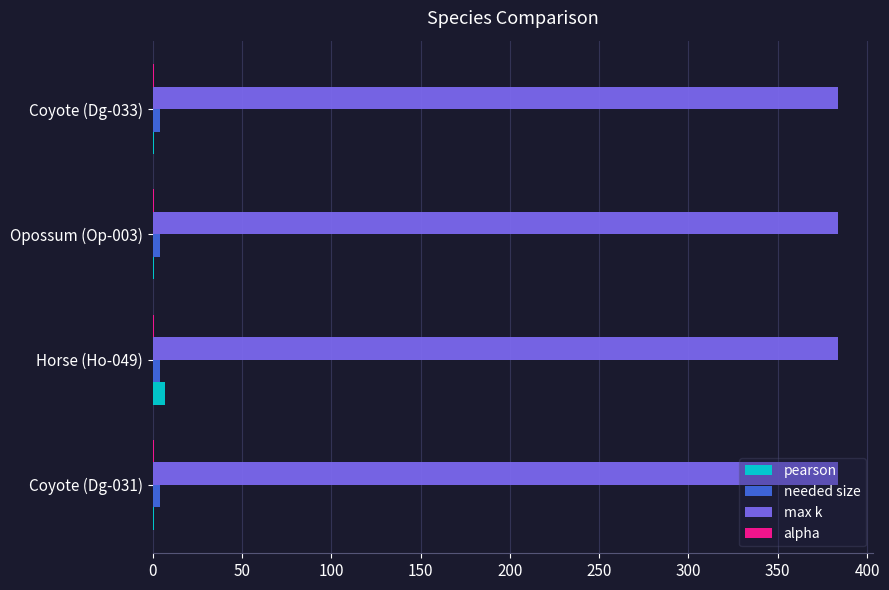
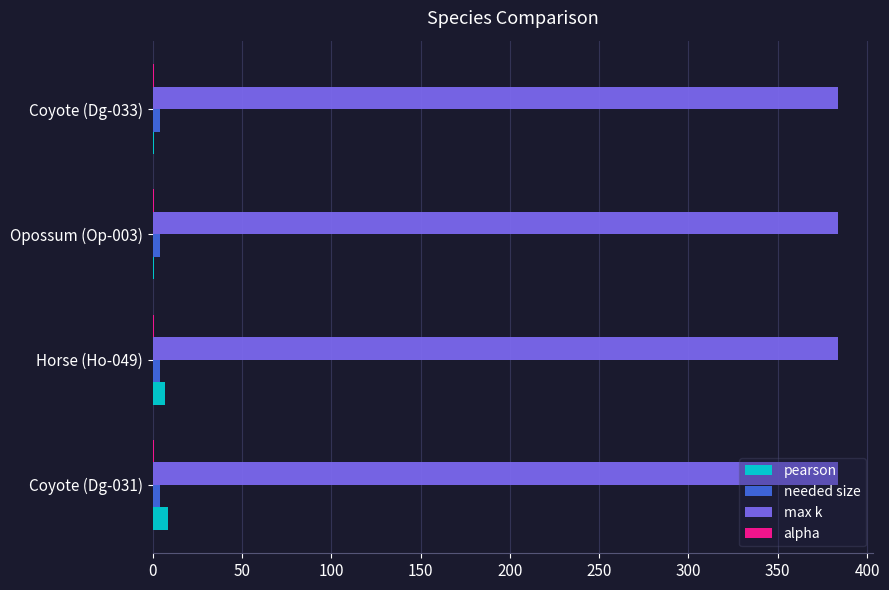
pearson, Coyote (Dg-031): 1 -> 9
